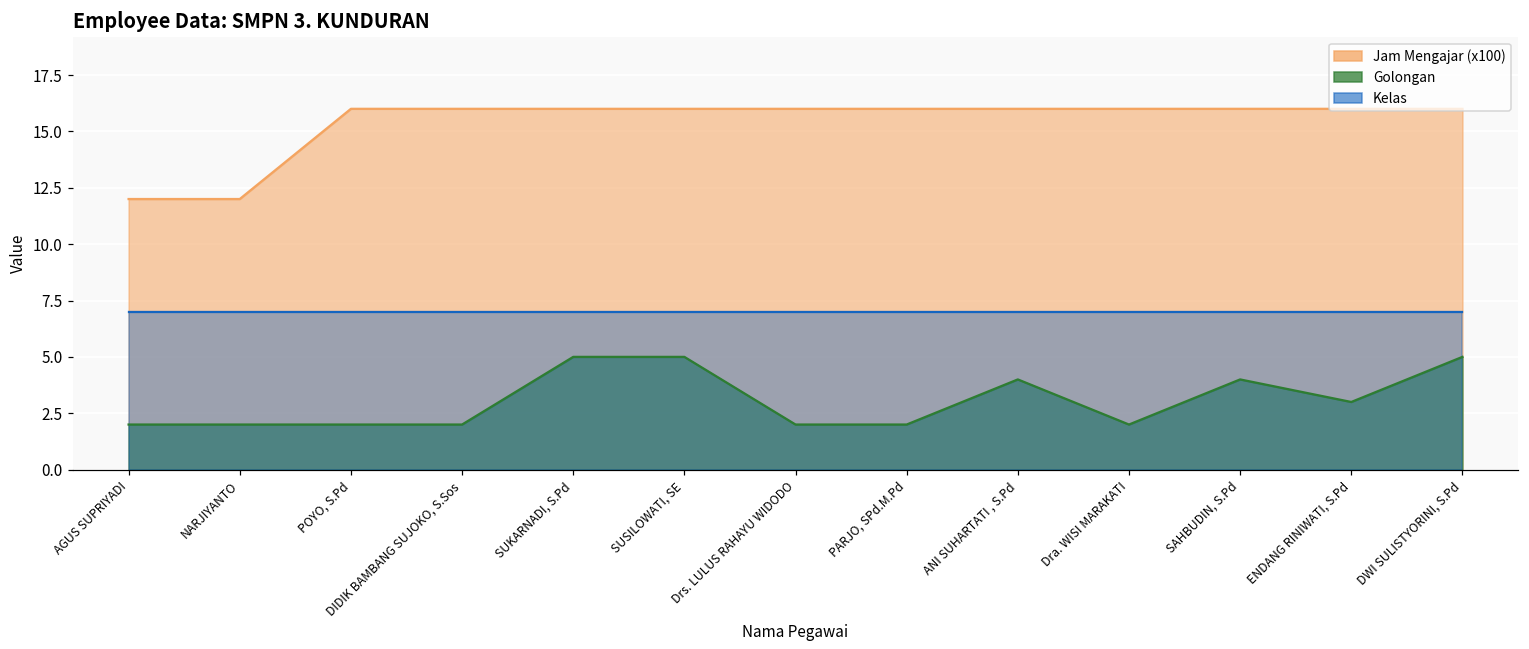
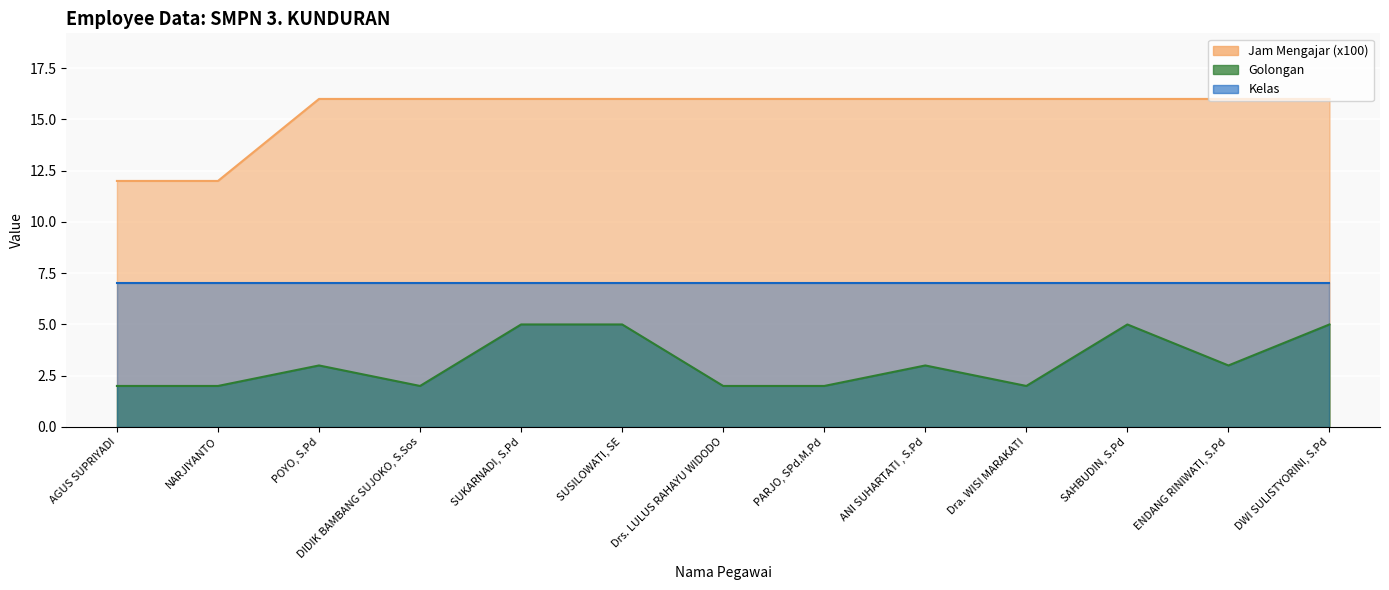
Golongan, POYO, S.Pd: 2 -> 3
Golongan, ANI SUHARTATI , S.Pd: 4 -> 3
Golongan, SAHBUDIN, S.Pd: 4 -> 5
